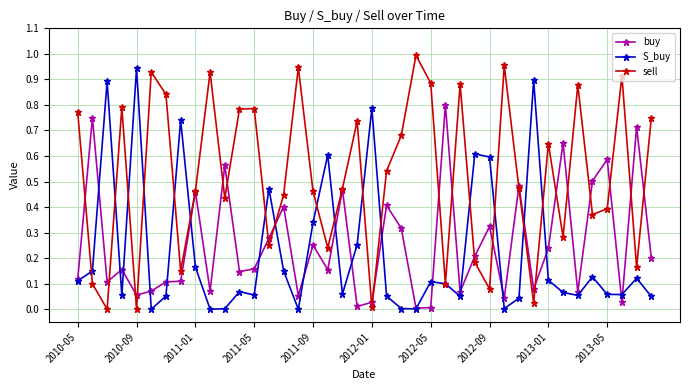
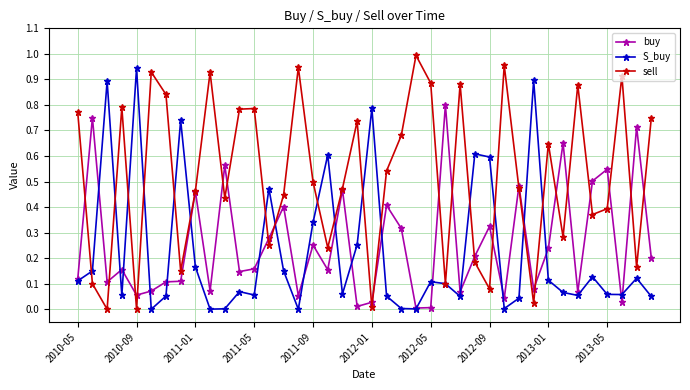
sell, 2011-09: 0.46 -> 0.50
buy, 2013-05: 0.59 -> 0.55
